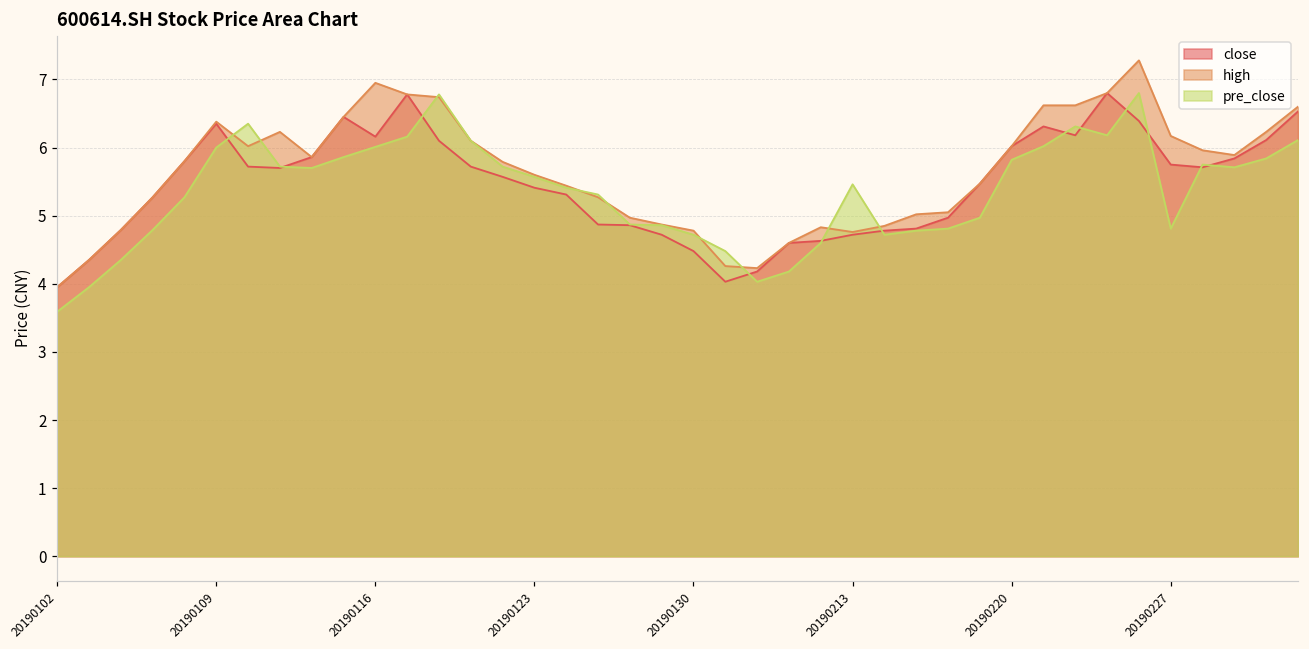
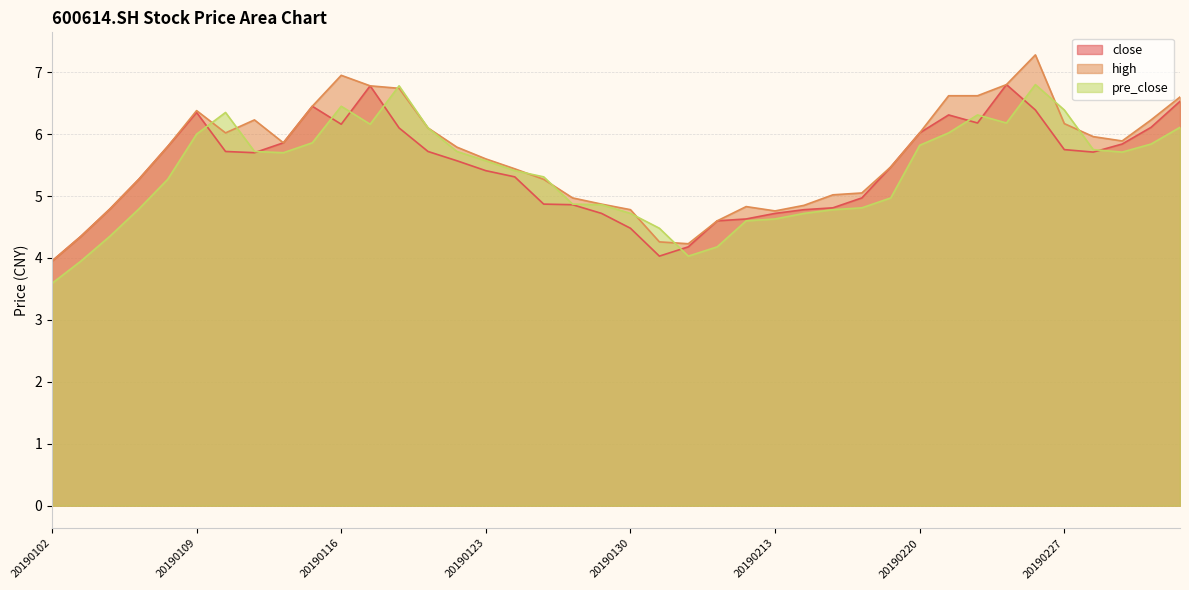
pre_close, 20190116: 6.0 -> 6.5
pre_close, 20190213: 5.5 -> 4.6
pre_close, 20190227: 4.8 -> 6.4
